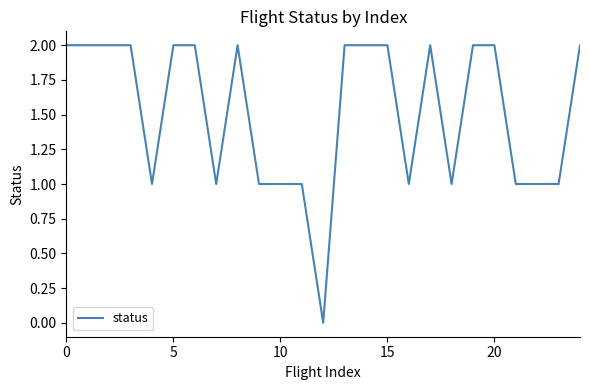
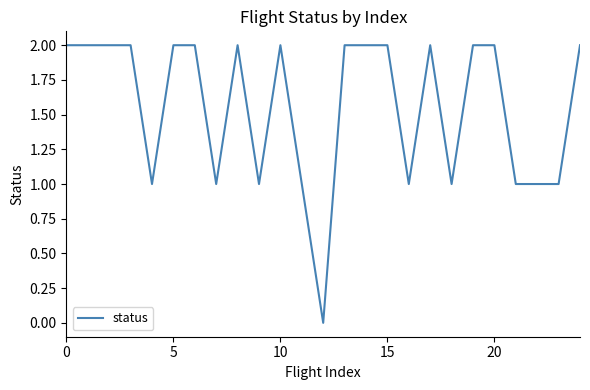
10: 1 -> 2
